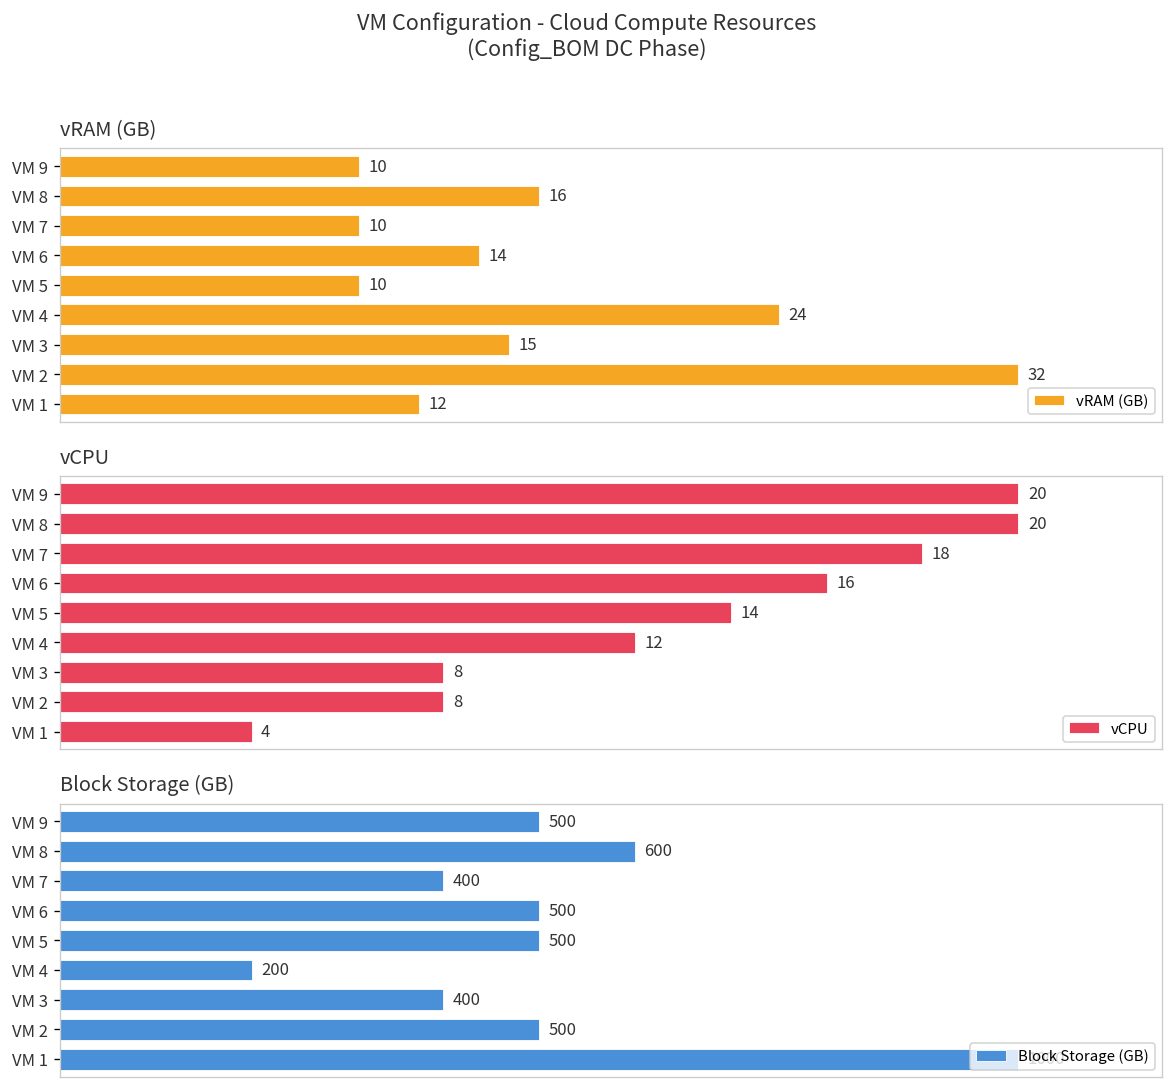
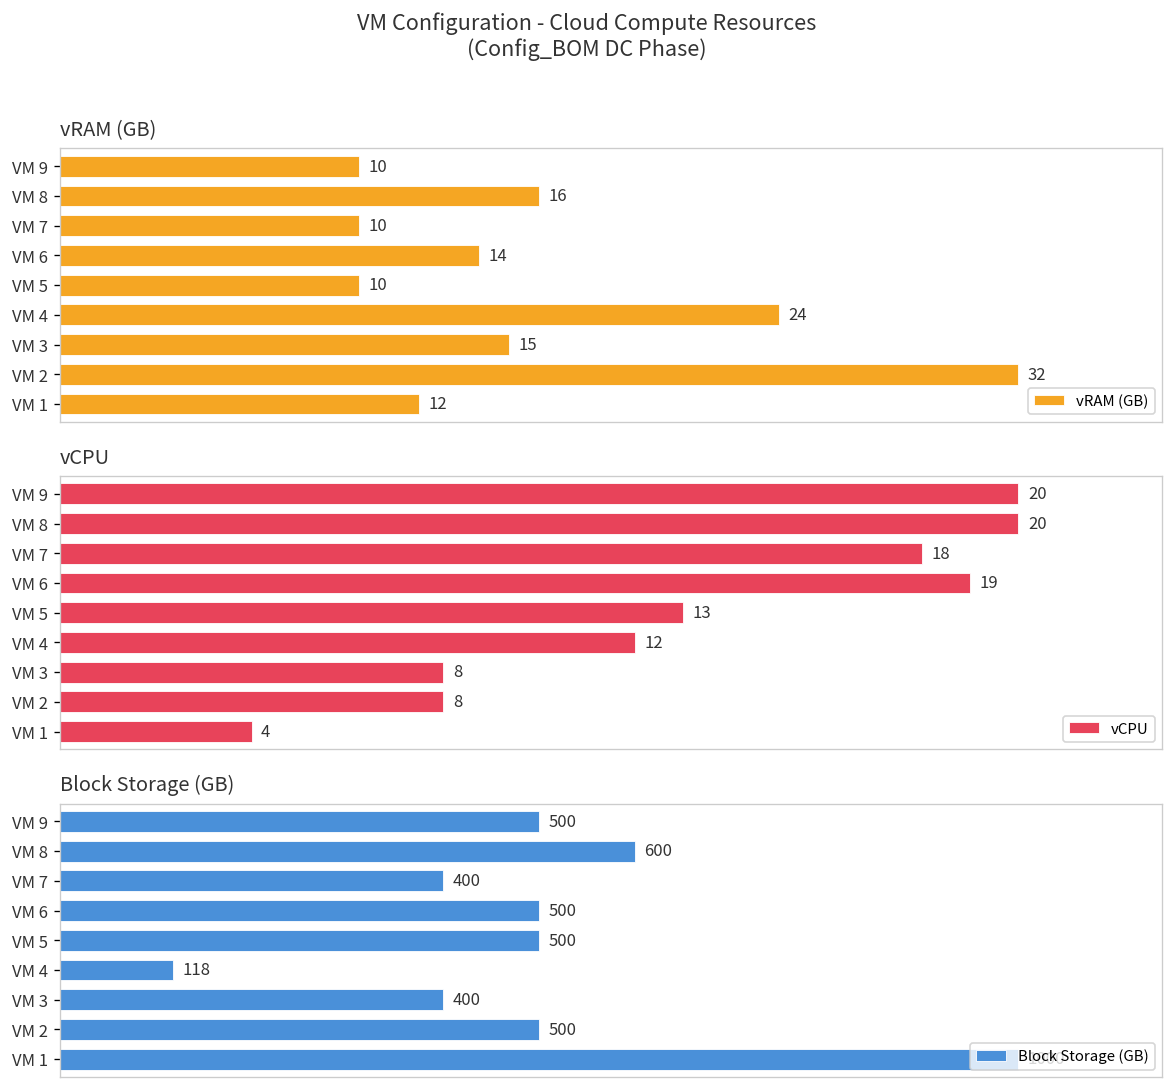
vCPU, VM 6: 16 -> 19
vCPU, VM 5: 14 -> 13
Block Storage (GB), VM 4: 200 -> 118
